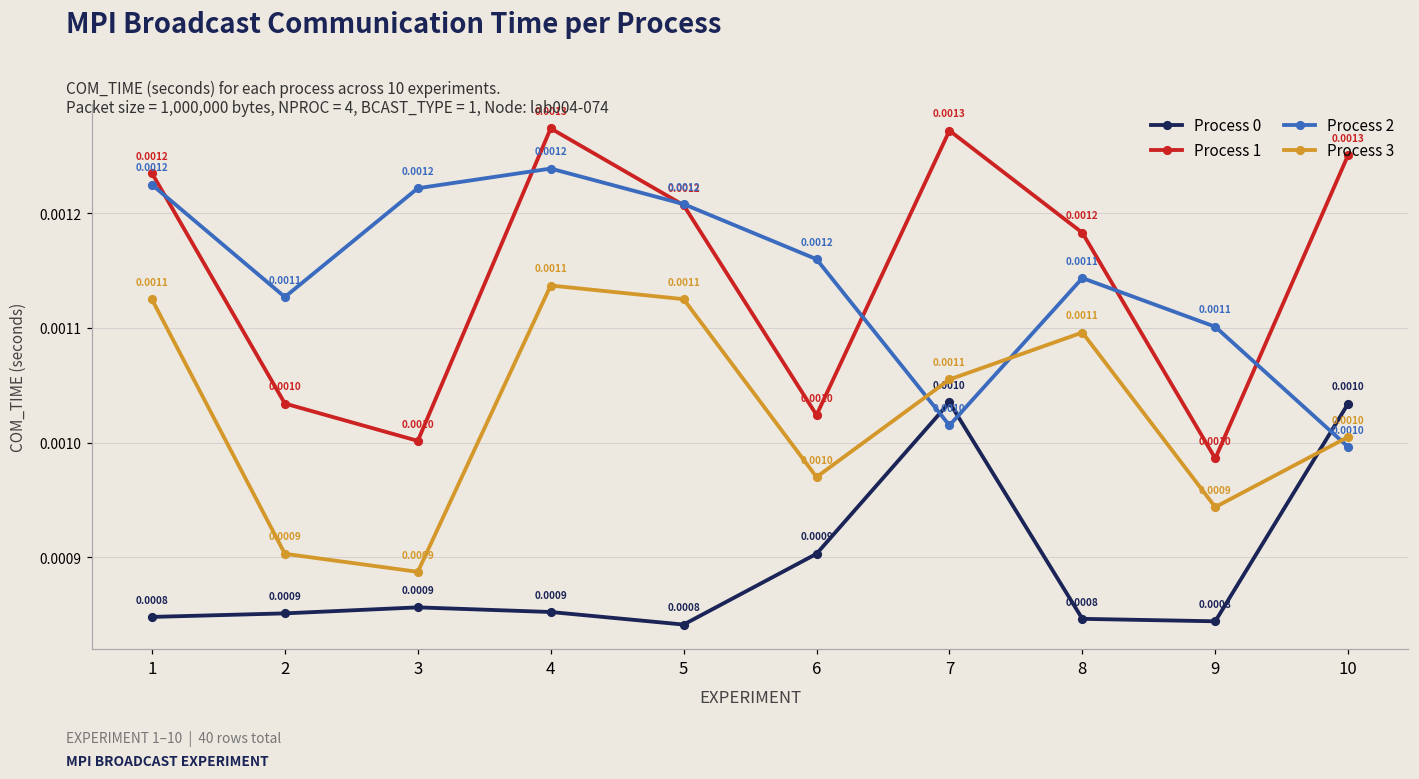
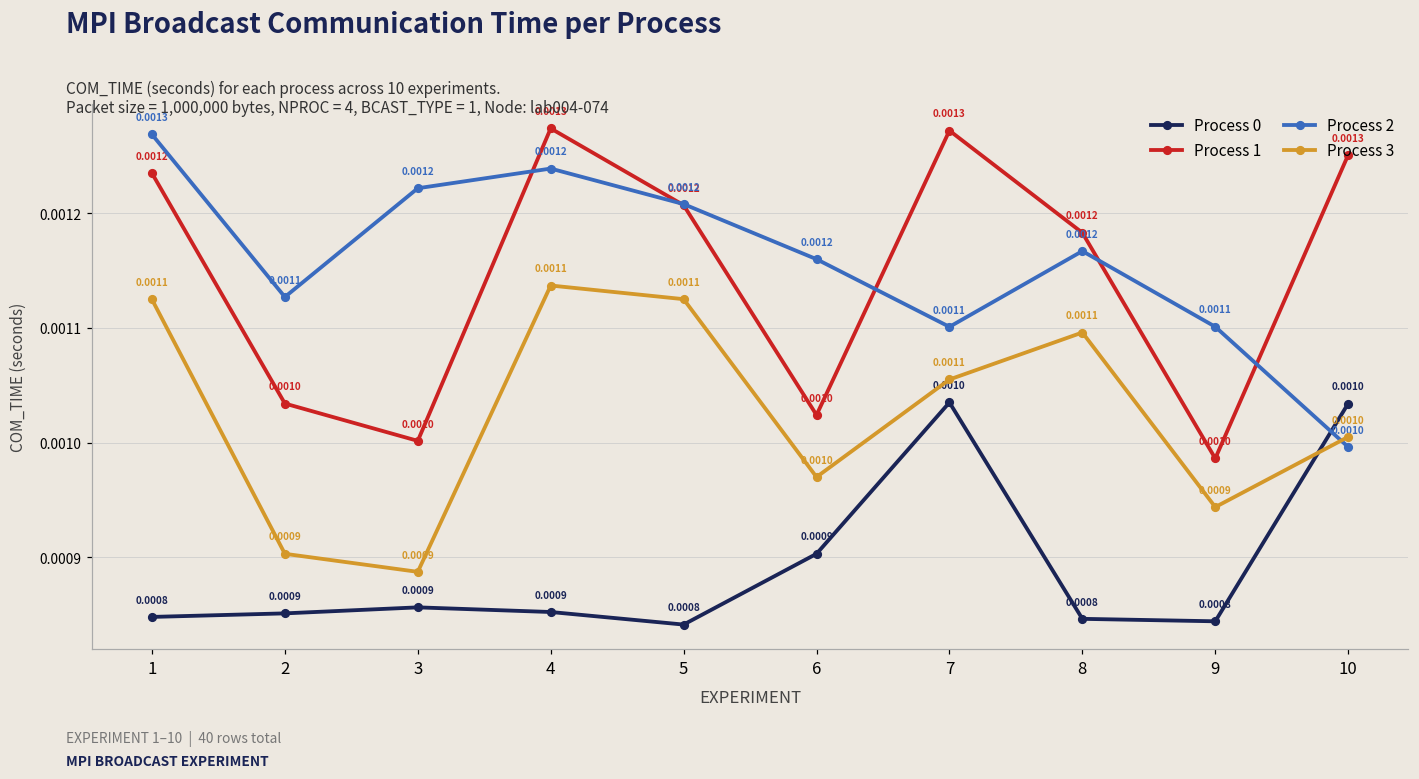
Process 2, 1: 0.0012 -> 0.0013
Process 2, 7: 0.0010 -> 0.0011
Process 2, 8: 0.0011 -> 0.0012
